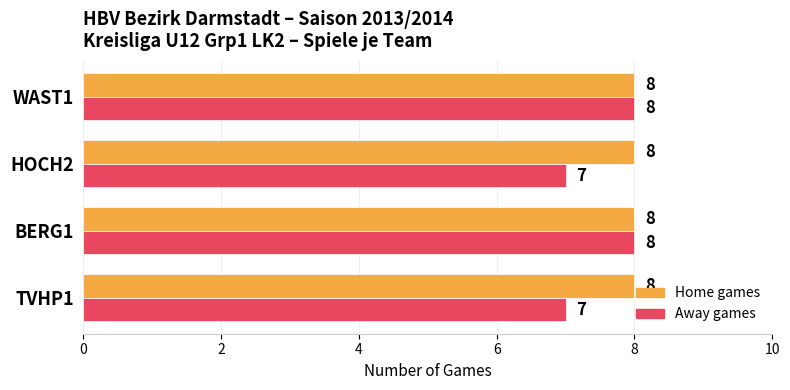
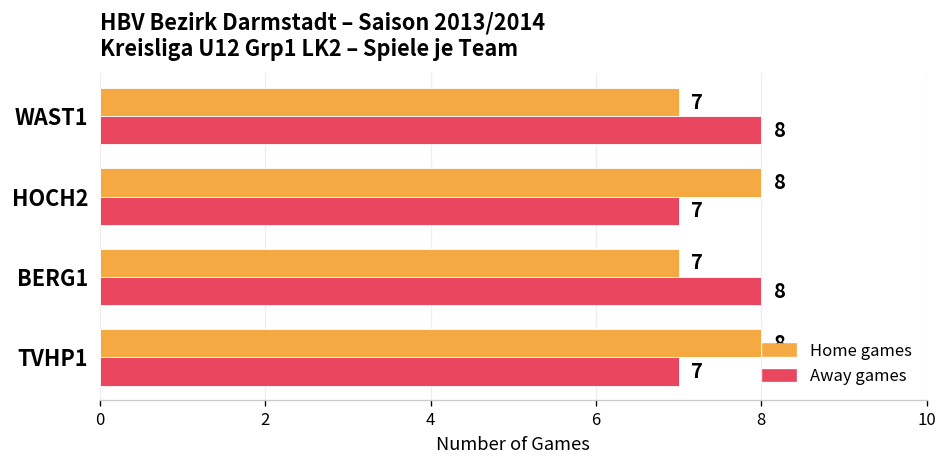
Home games, WAST1: 8 -> 7
Home games, BERG1: 8 -> 7
